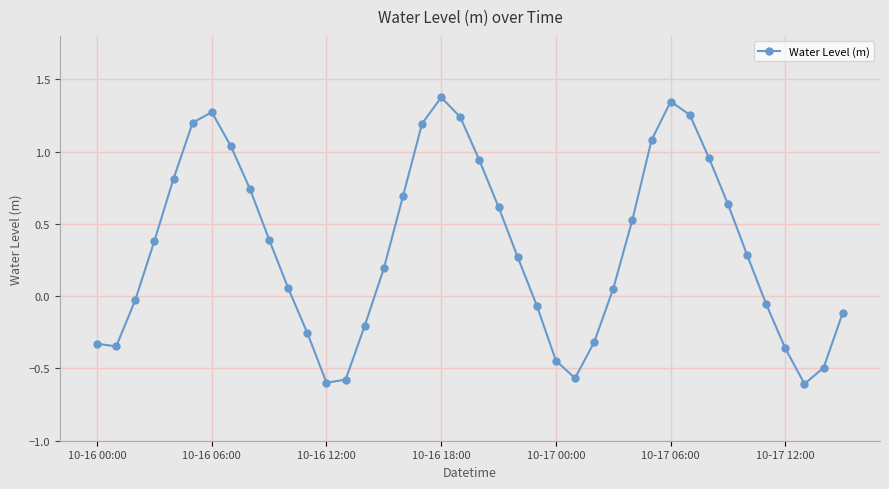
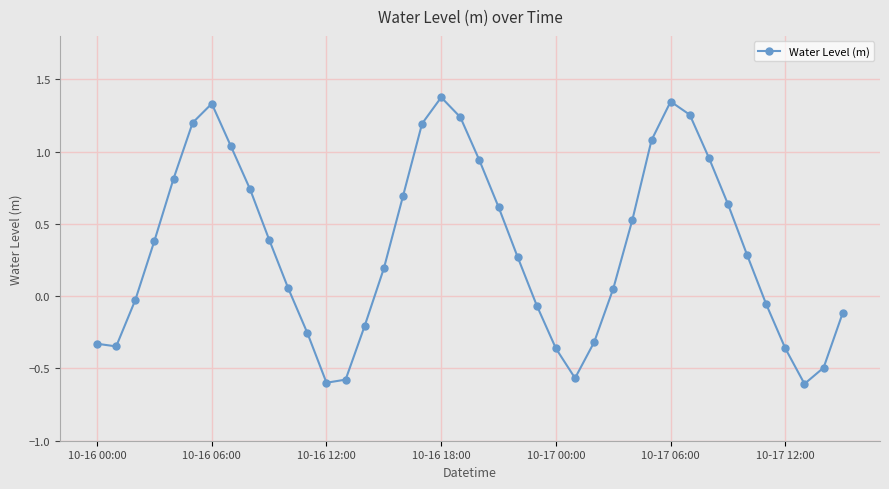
10-16 06:00: 1.27 -> 1.33
10-17 00:00: -0.45 -> -0.36
